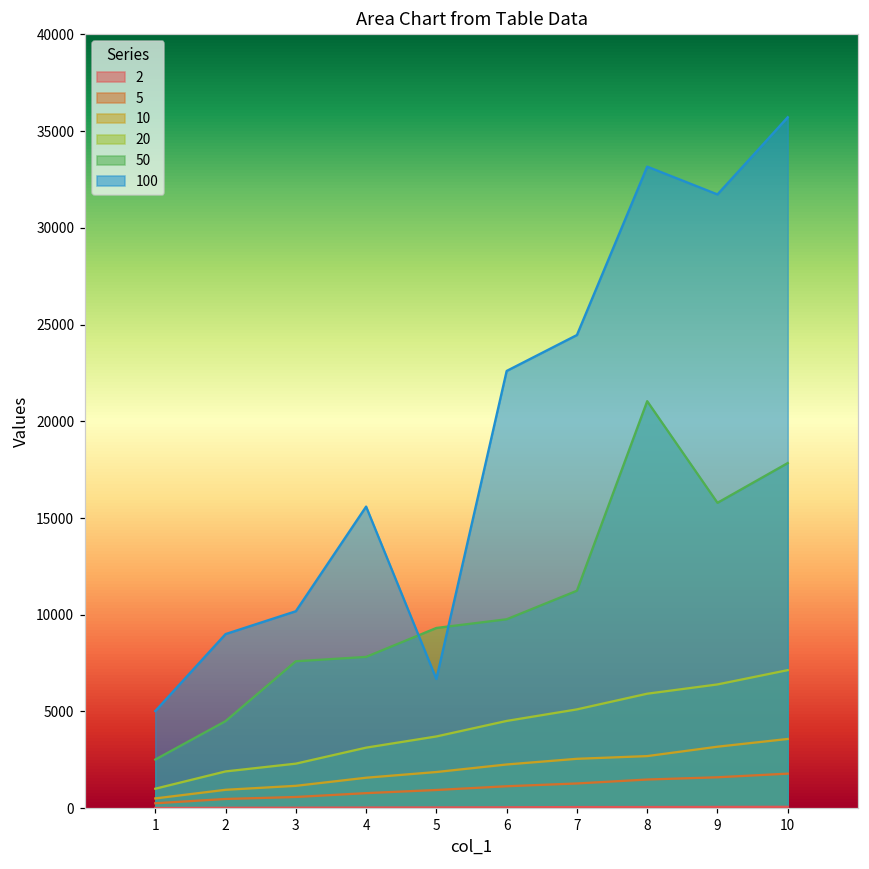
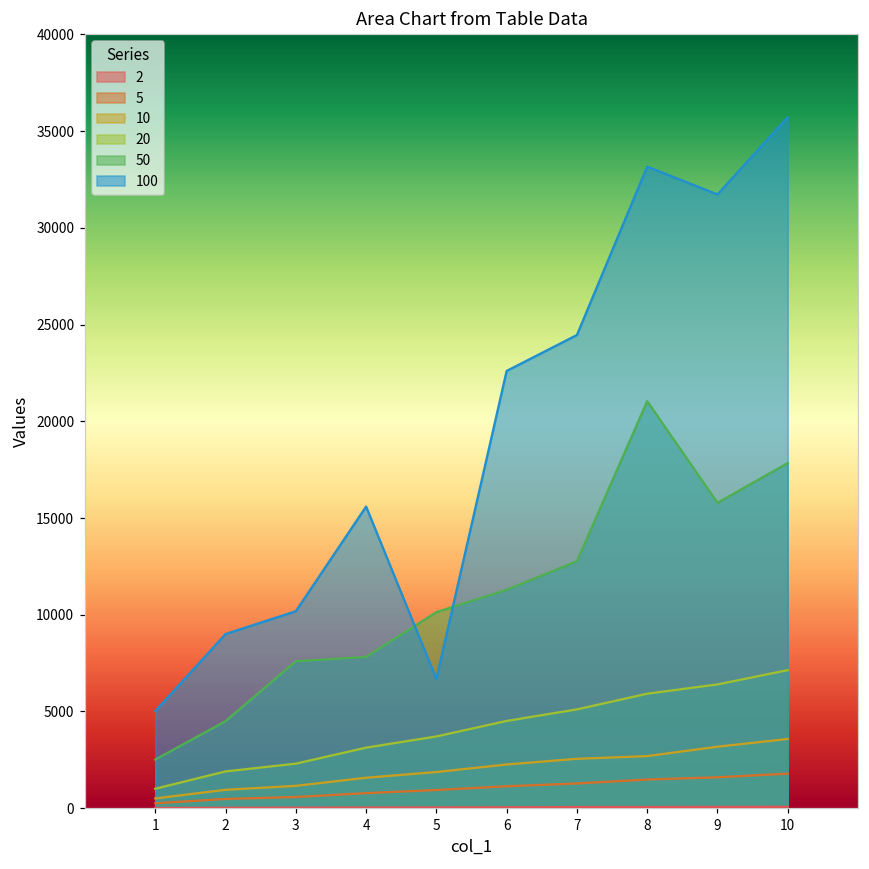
50, 5: 9300 -> 10100
50, 6: 9800 -> 11300
50, 7: 11200 -> 12800
